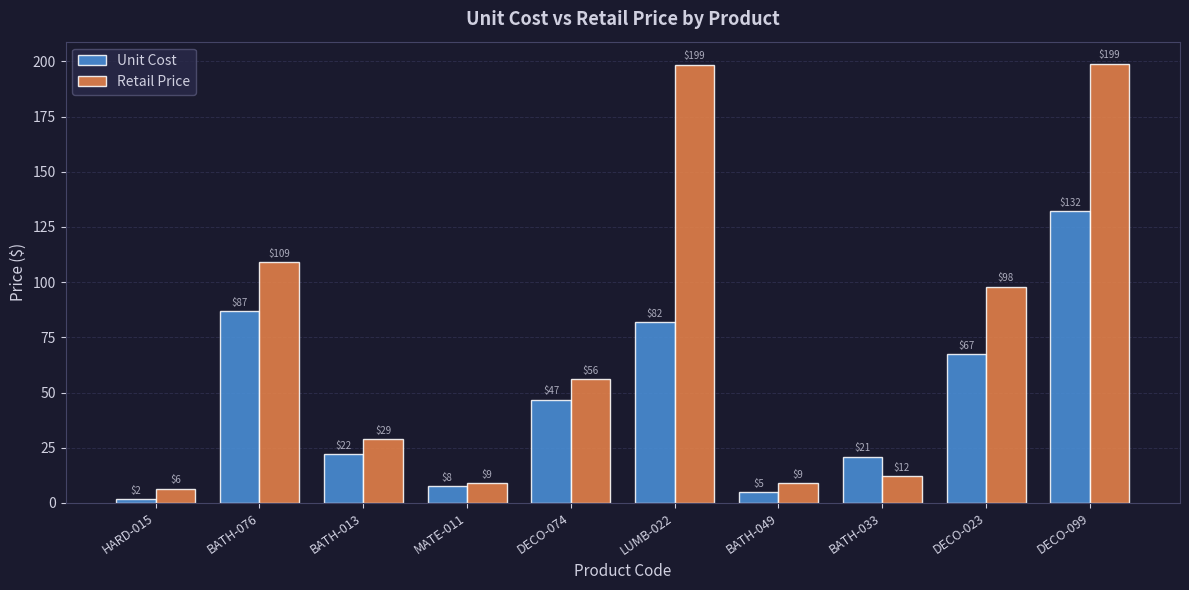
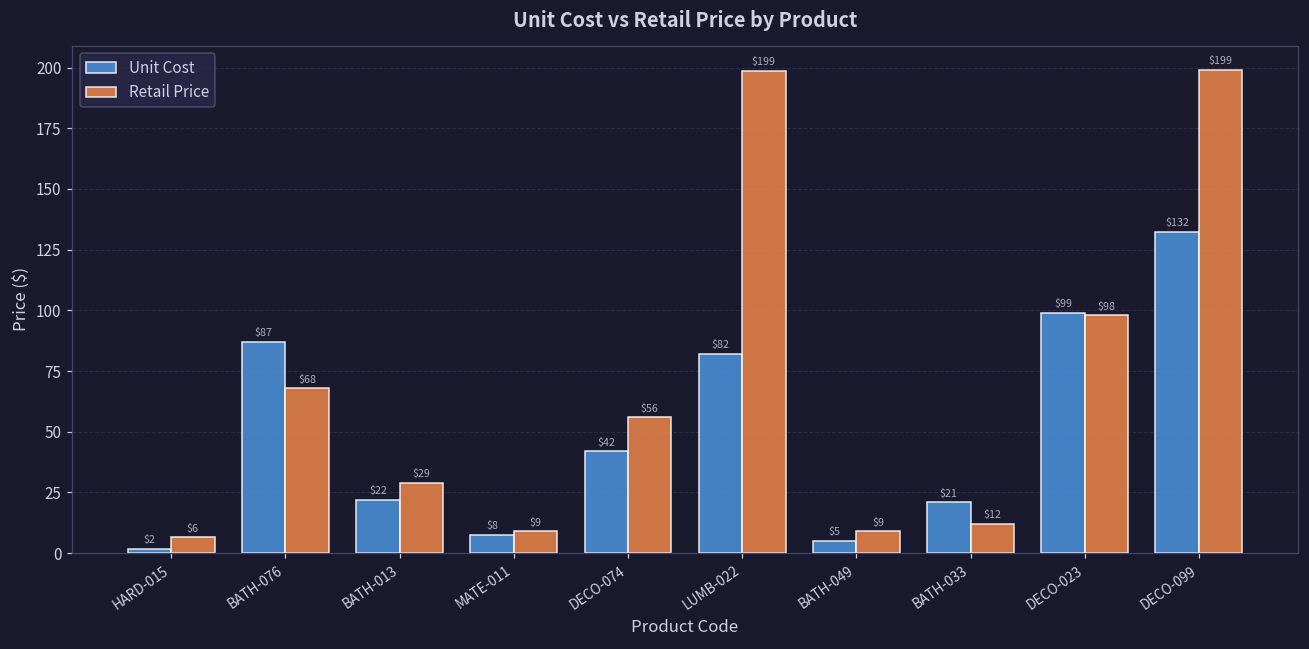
Retail Price, BATH-076: $109 -> $68
Unit Cost, DECO-074: $47 -> $42
Unit Cost, DECO-023: $67 -> $99
